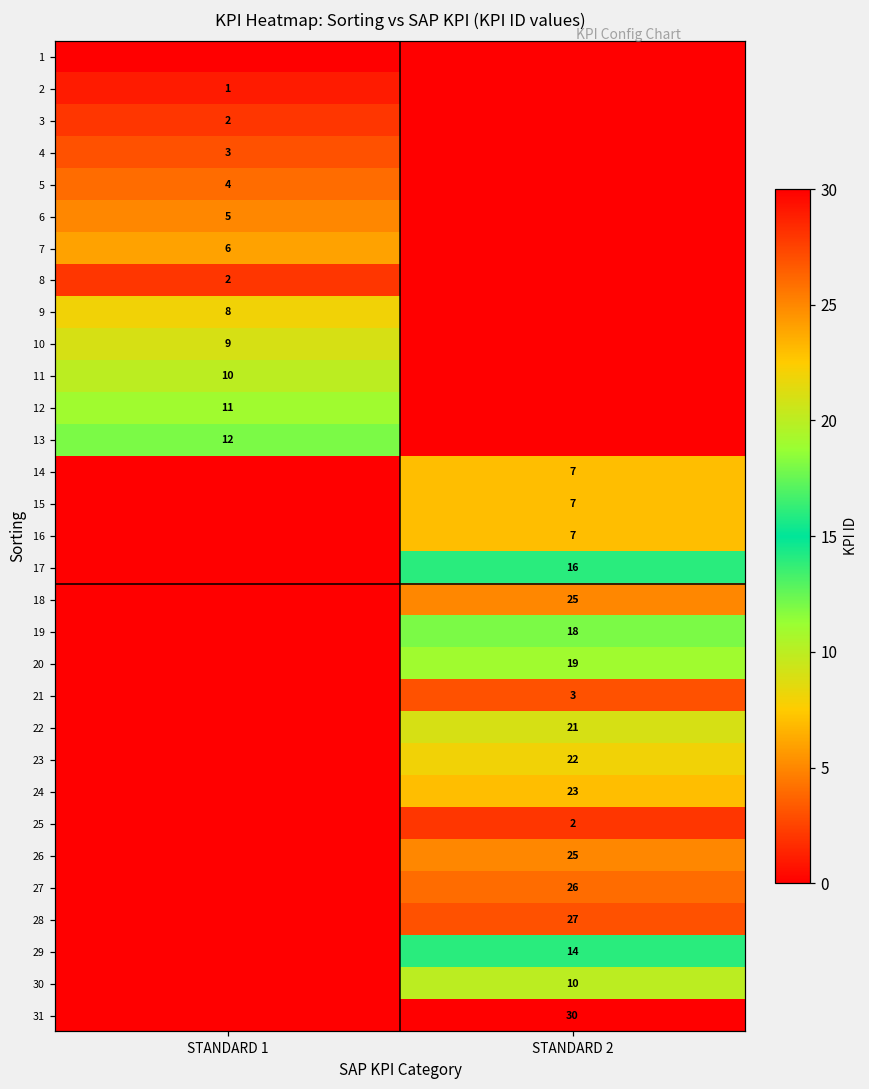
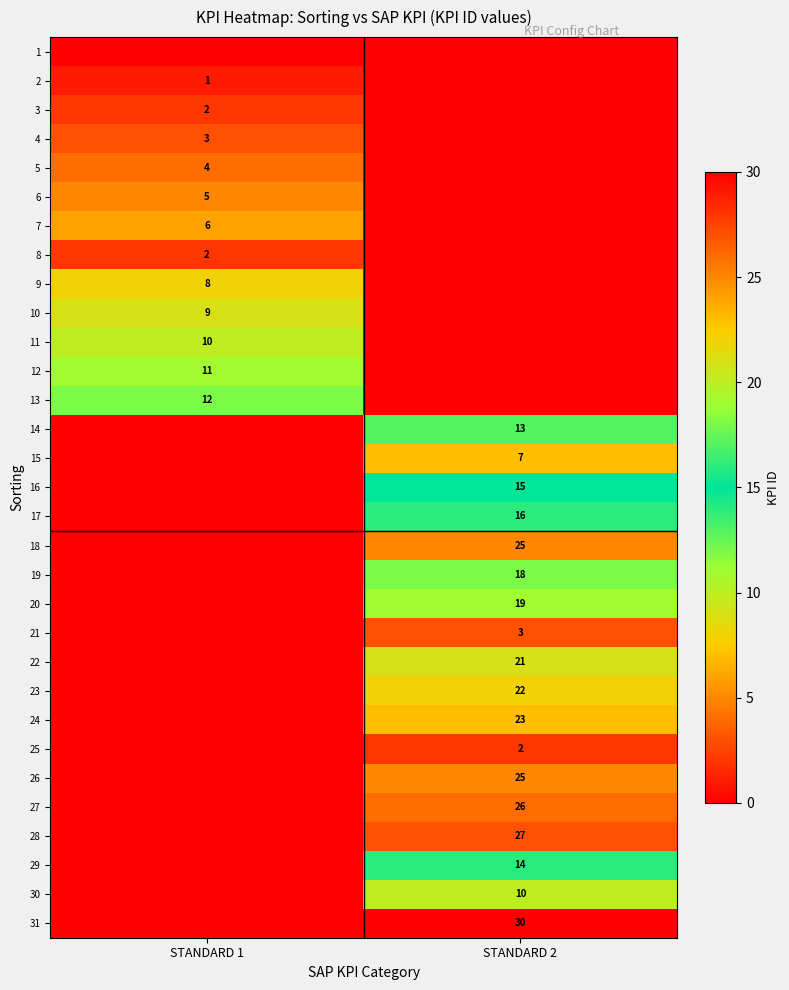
14, STANDARD 2: 7 -> 13
16, STANDARD 2: 7 -> 15
